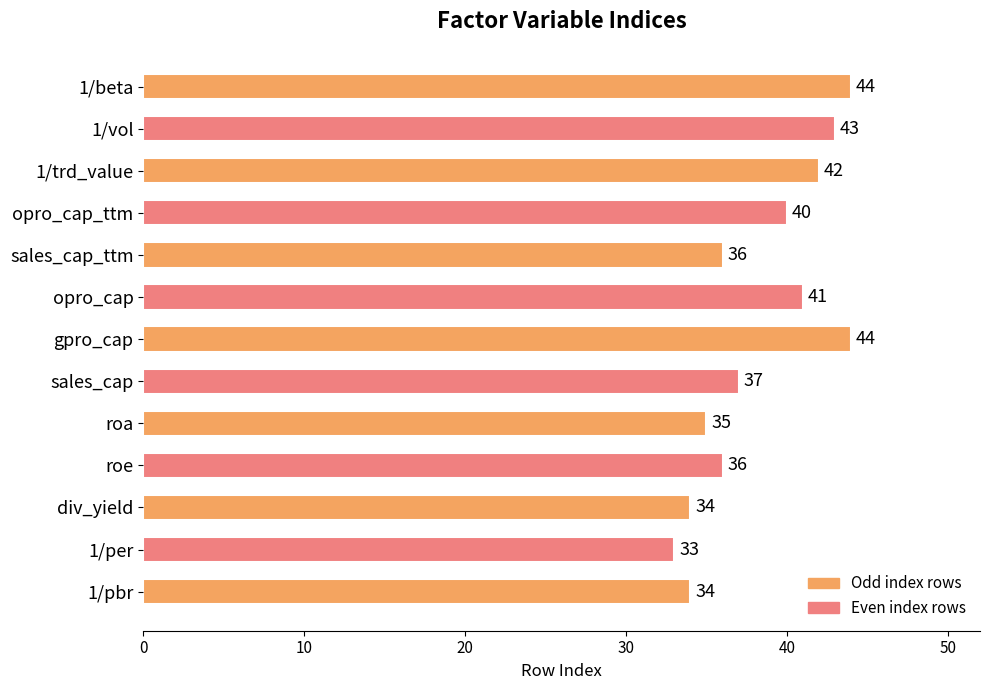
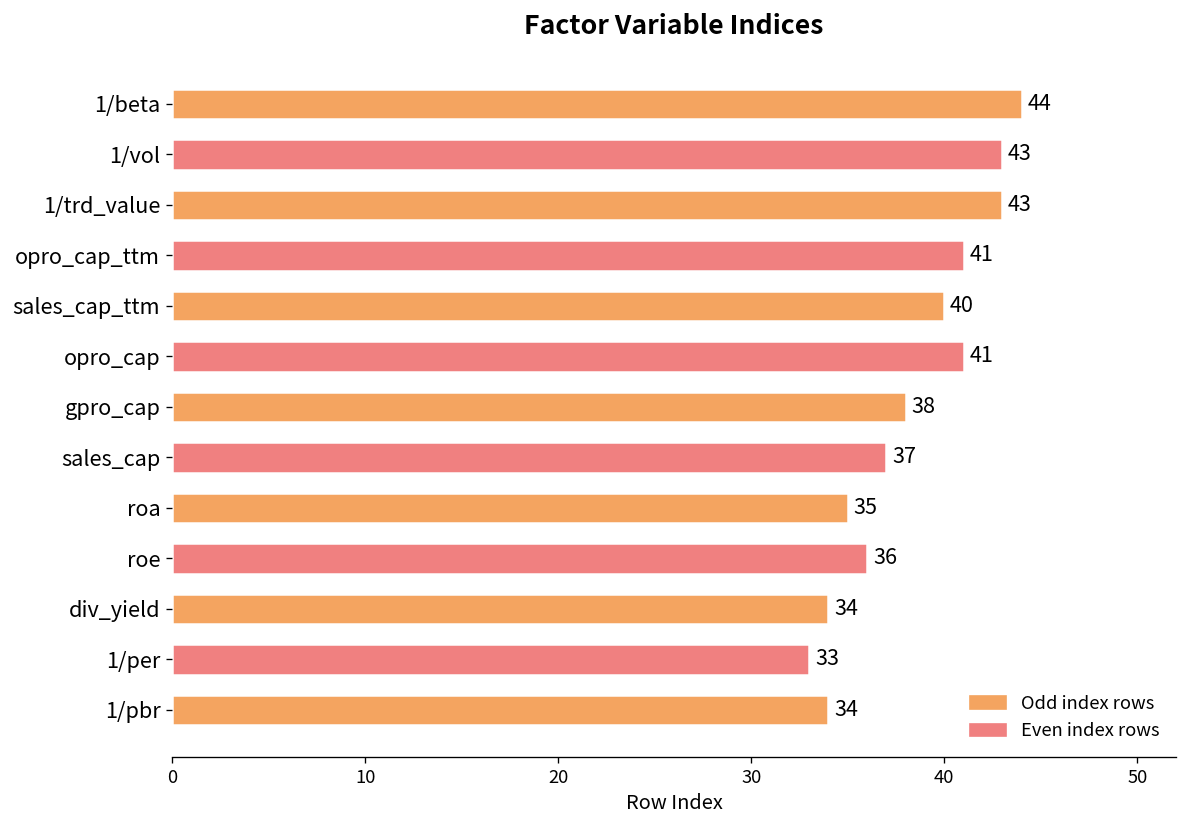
1/trd_value: 42 -> 43
opro_cap_ttm: 40 -> 41
sales_cap_ttm: 36 -> 40
gpro_cap: 44 -> 38
